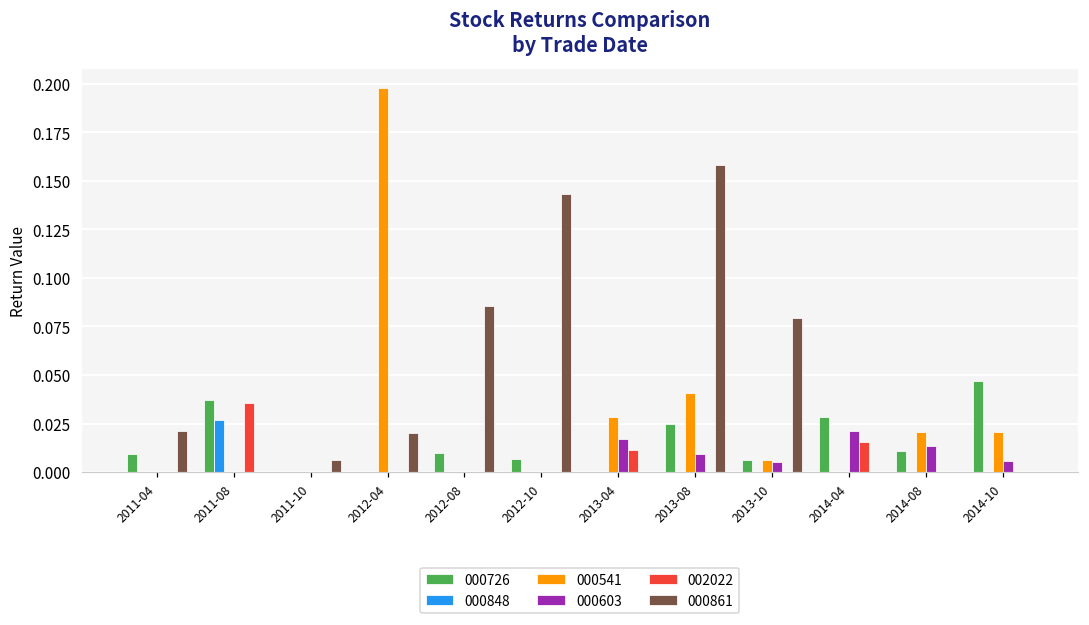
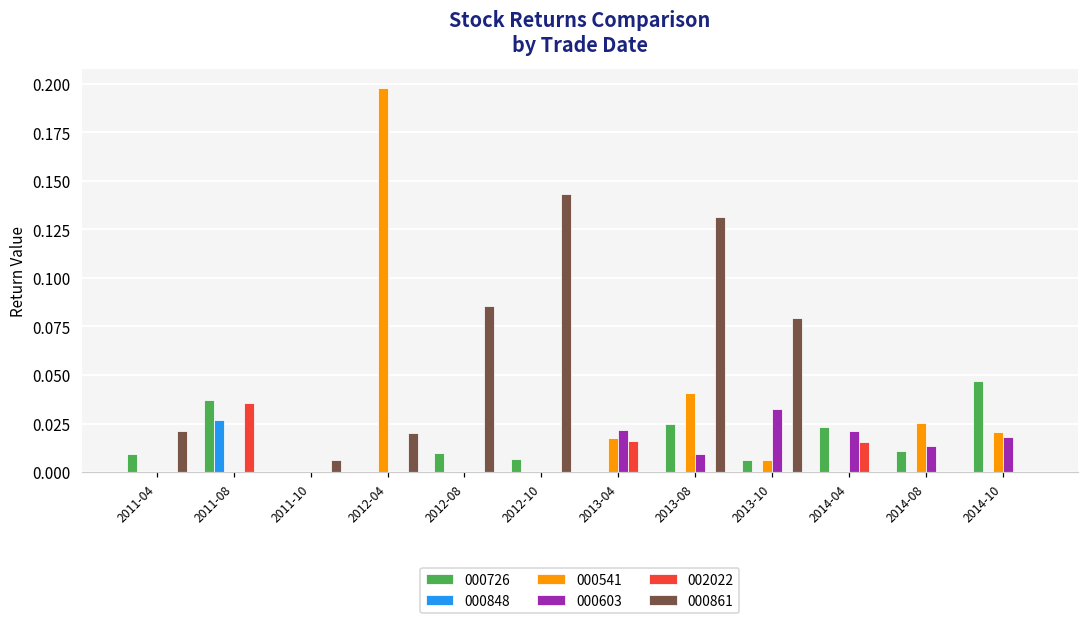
000541, 2013-04: 0.028 -> 0.017
000603, 2013-04: 0.017 -> 0.022
002022, 2013-04: 0.011 -> 0.016
000861, 2013-08: 0.158 -> 0.131
000603, 2013-10: 0.005 -> 0.033
000726, 2014-04: 0.028 -> 0.023
000541, 2014-08: 0.021 -> 0.025
000603, 2014-10: 0.006 -> 0.018
